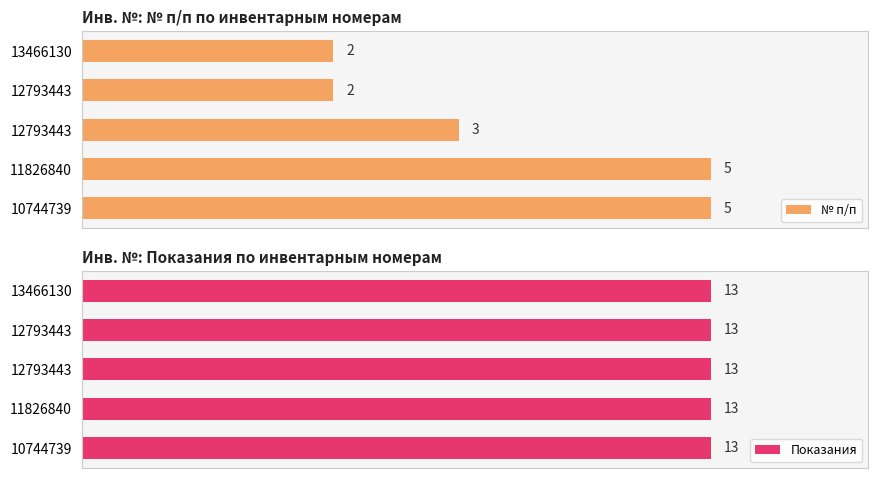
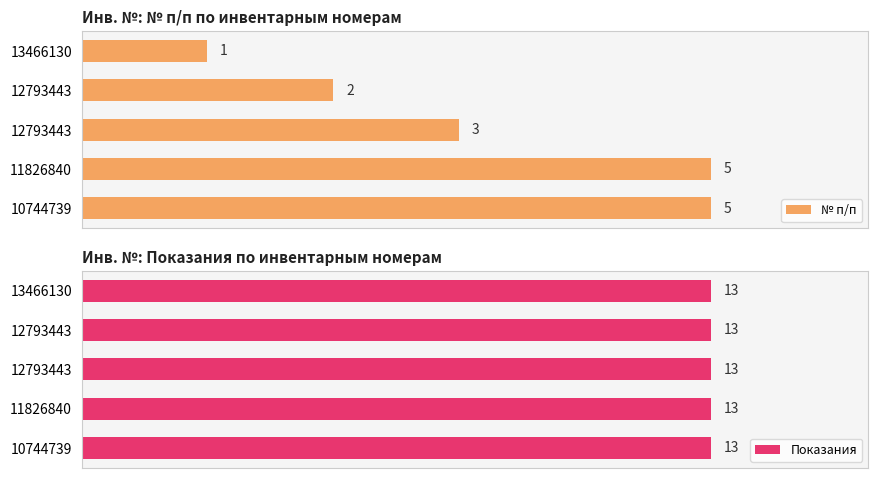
Инв. №: № п/п по инвентарным номерам, 13466130: 2 -> 1
